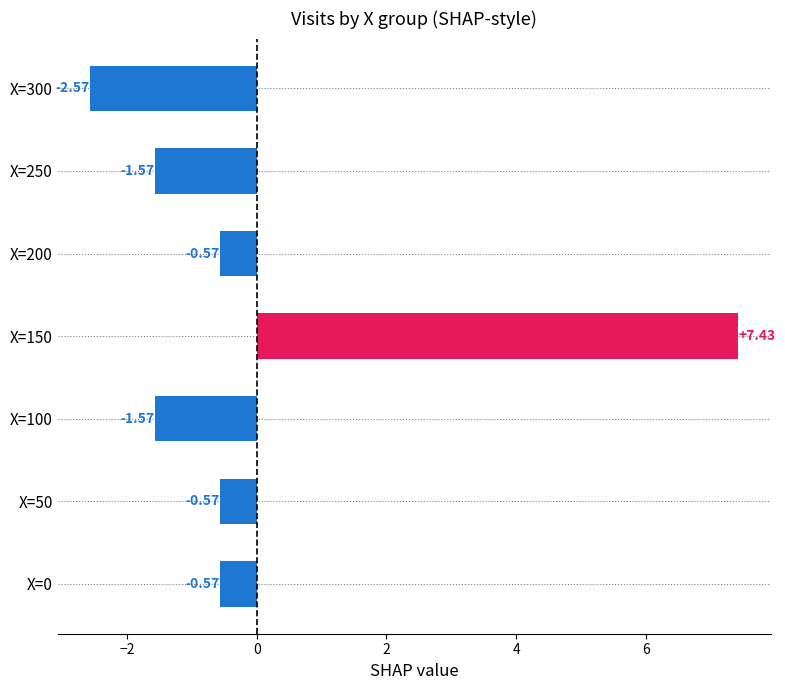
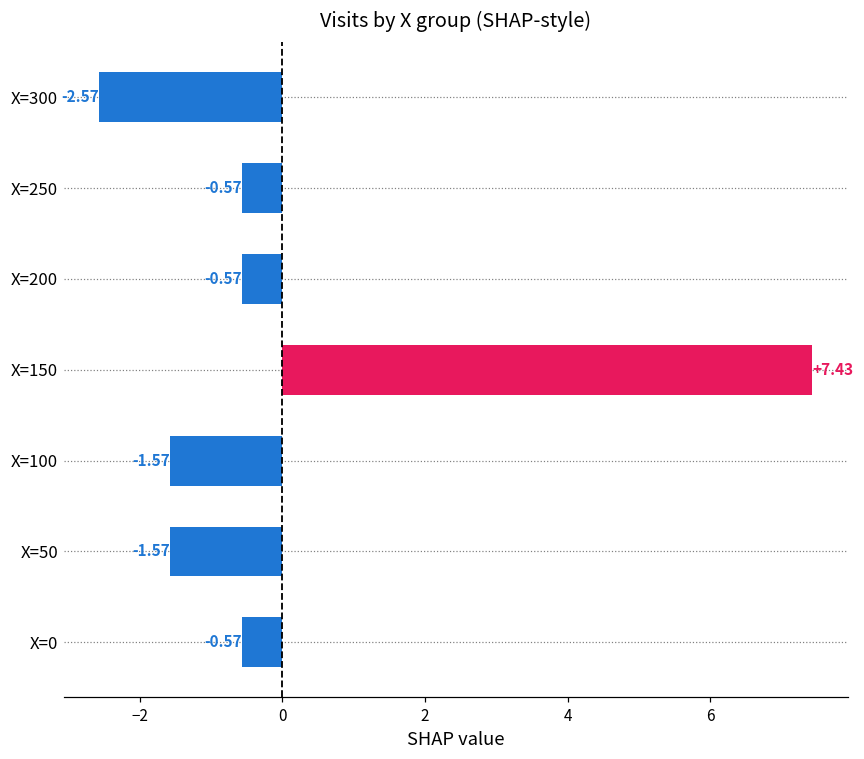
X=250: -1.57 -> -0.57
X=50: -0.57 -> -1.57
